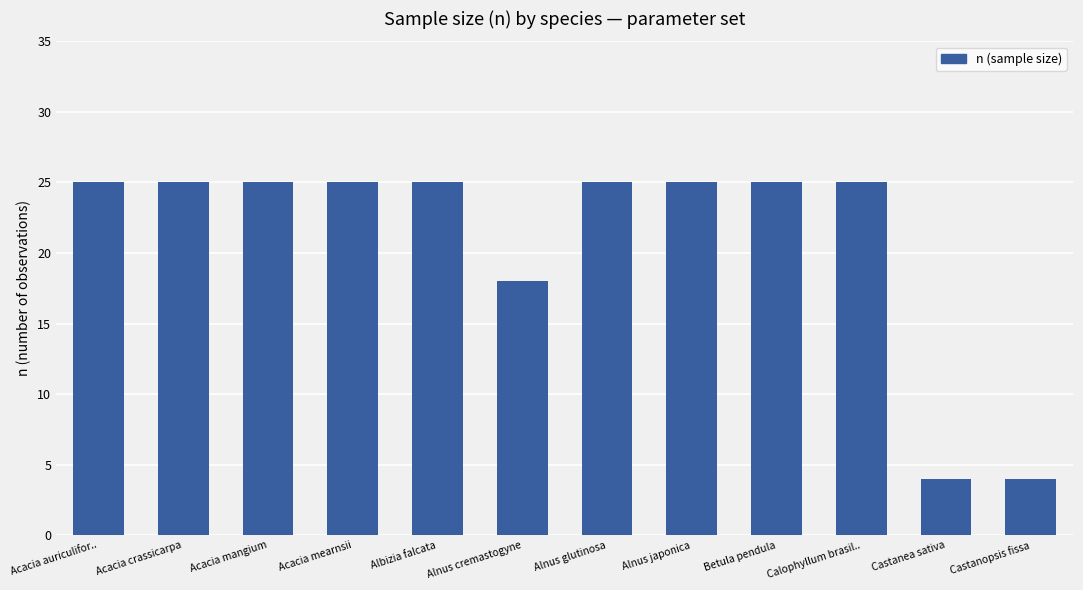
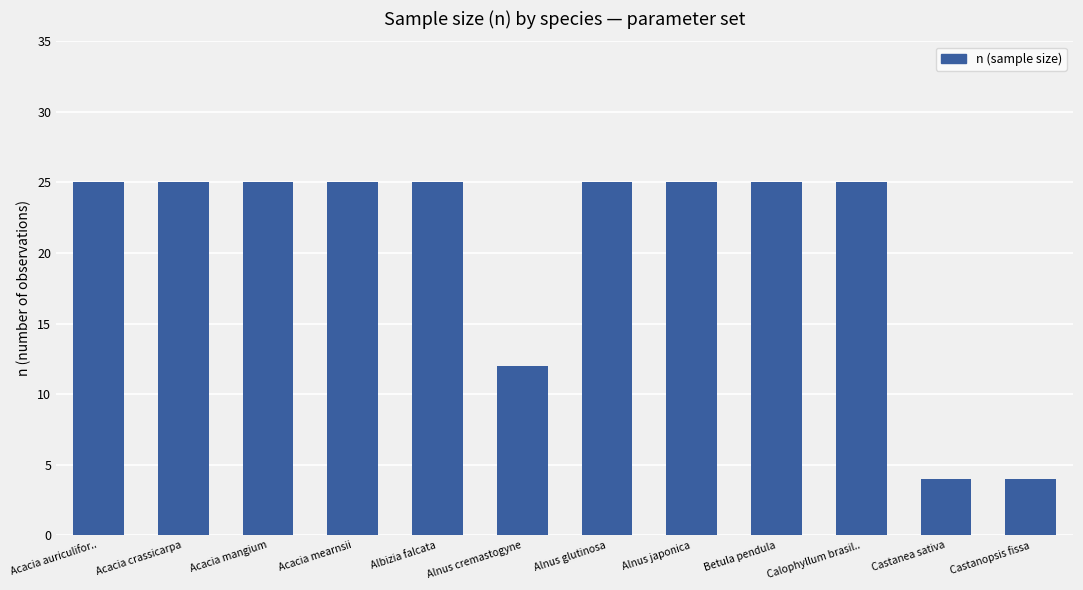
Alnus cremastogyne: 18 -> 12
